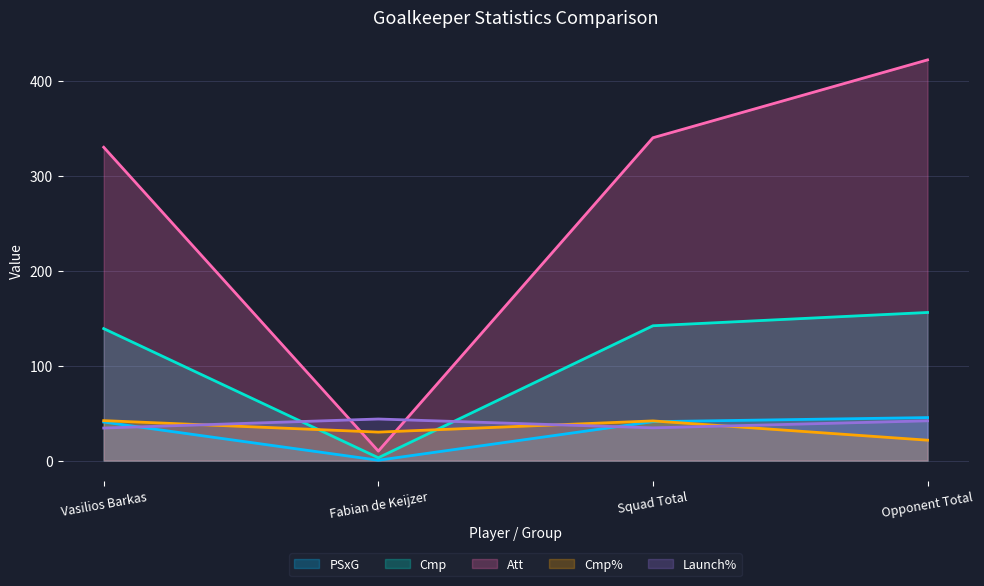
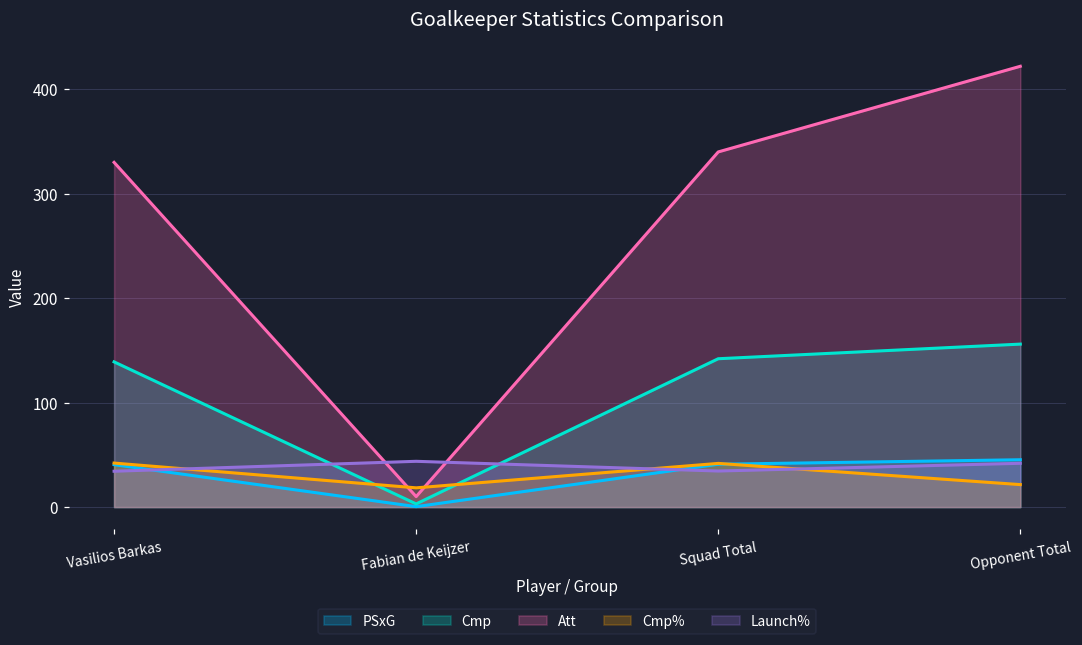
Cmp%, Fabian de Keijzer: 30 -> 20
